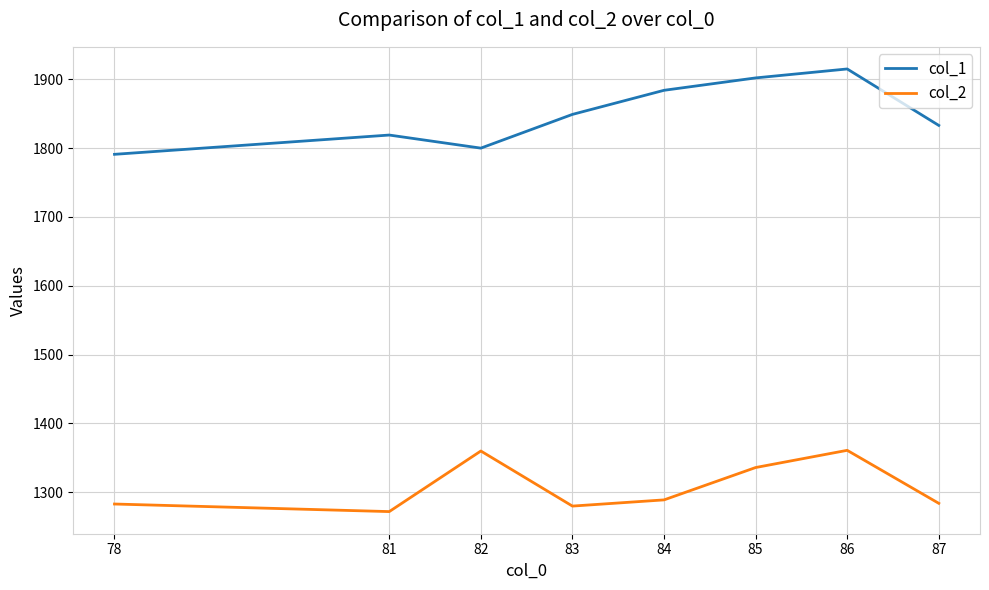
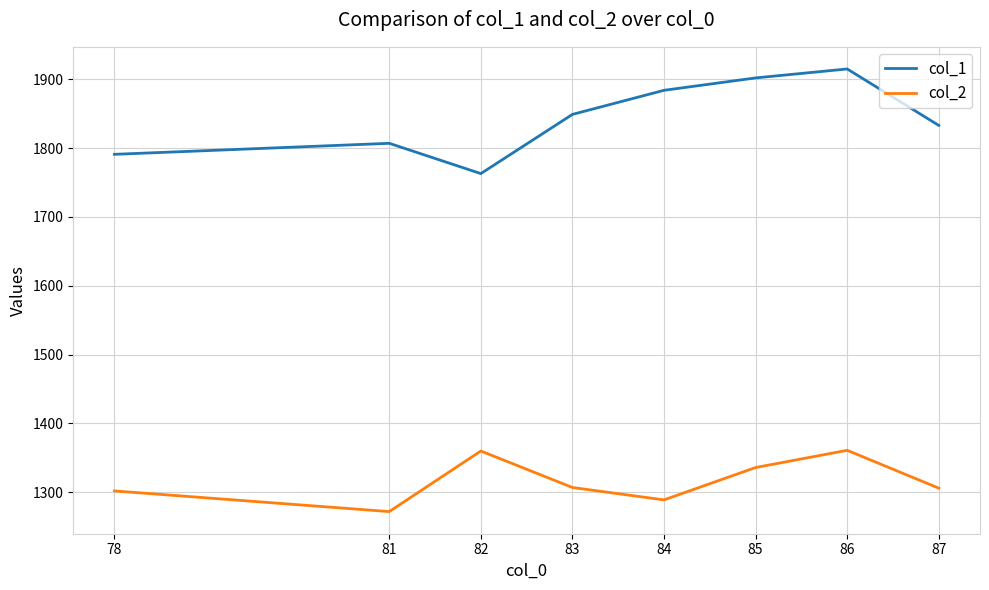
col_2, 78: 1280 -> 1300
col_1, 81: 1820 -> 1810
col_1, 82: 1800 -> 1760
col_2, 83: 1280 -> 1310
col_2, 87: 1280 -> 1310
